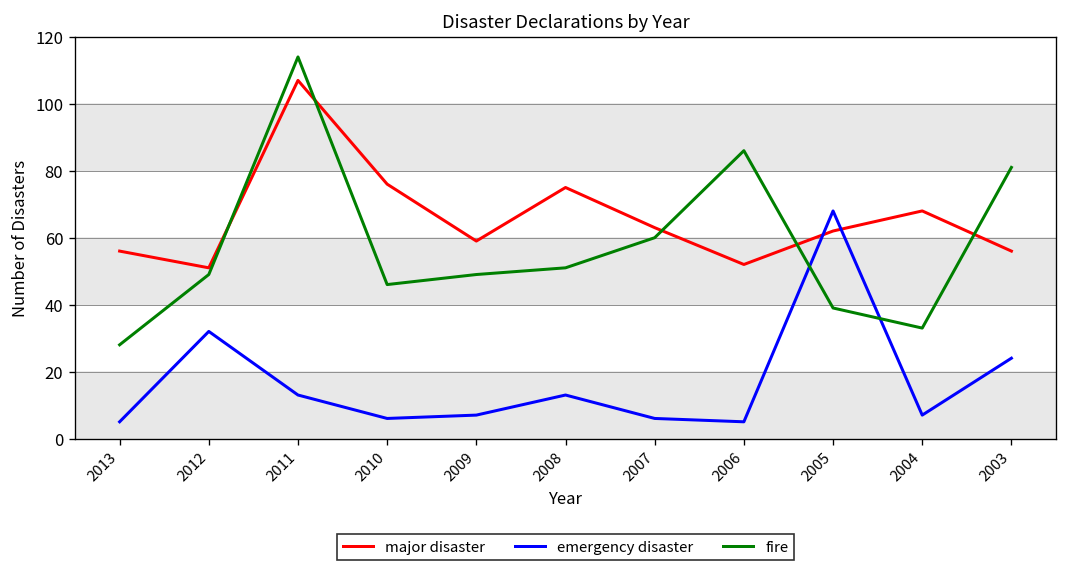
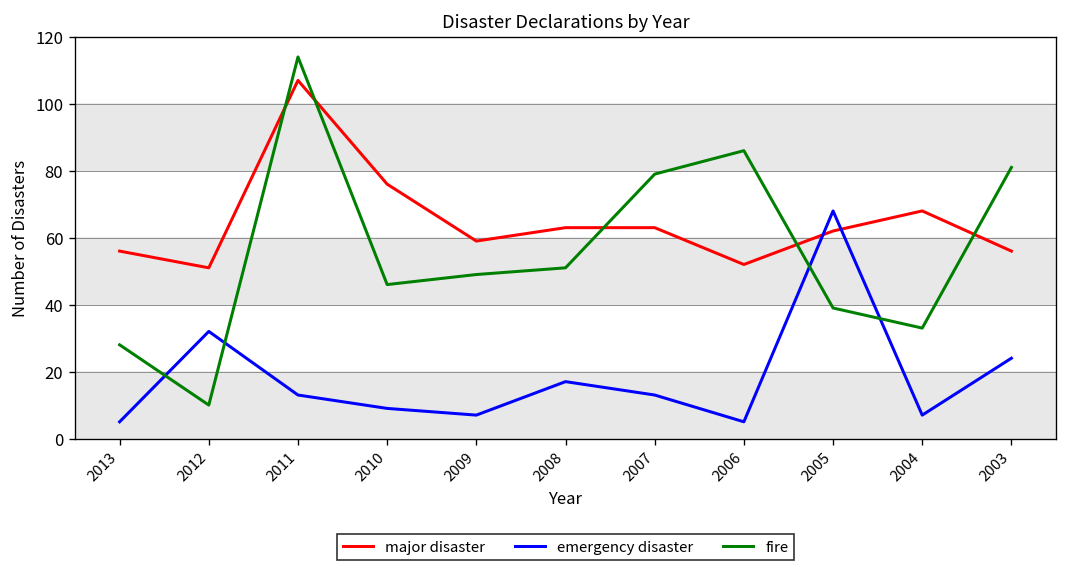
fire, 2012: 49 -> 10
emergency disaster, 2010: 6 -> 9
major disaster, 2008: 75 -> 63
emergency disaster, 2008: 13 -> 17
emergency disaster, 2007: 6 -> 13
fire, 2007: 60 -> 79
